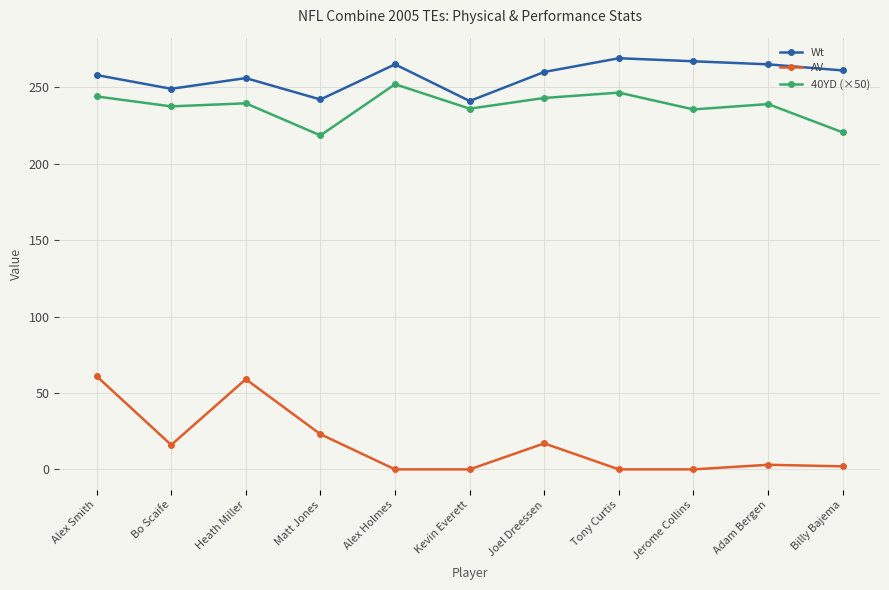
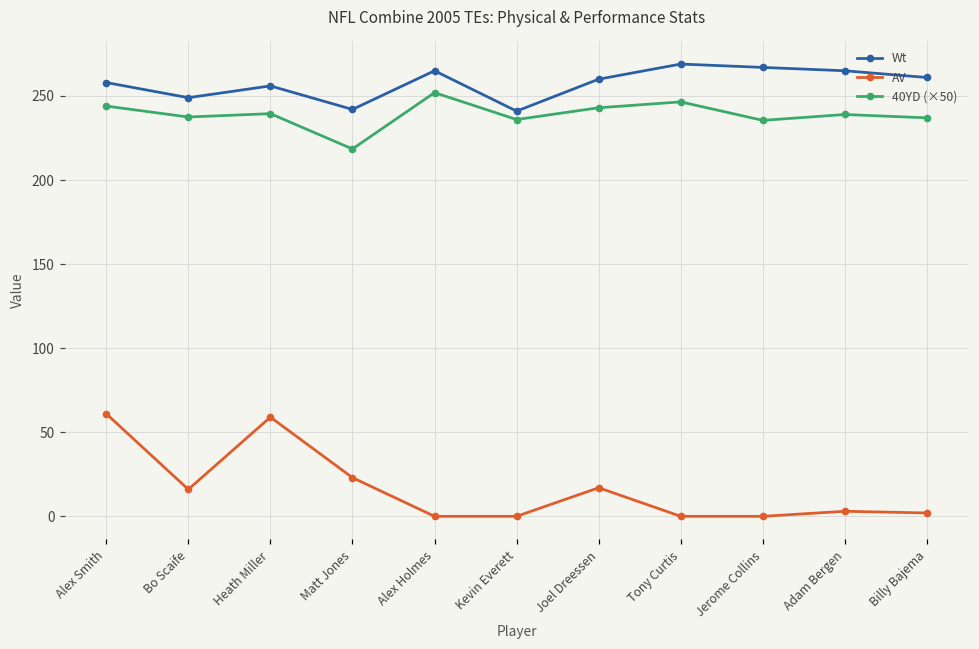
40YD (×50), Billy Bajema: 221 -> 237
